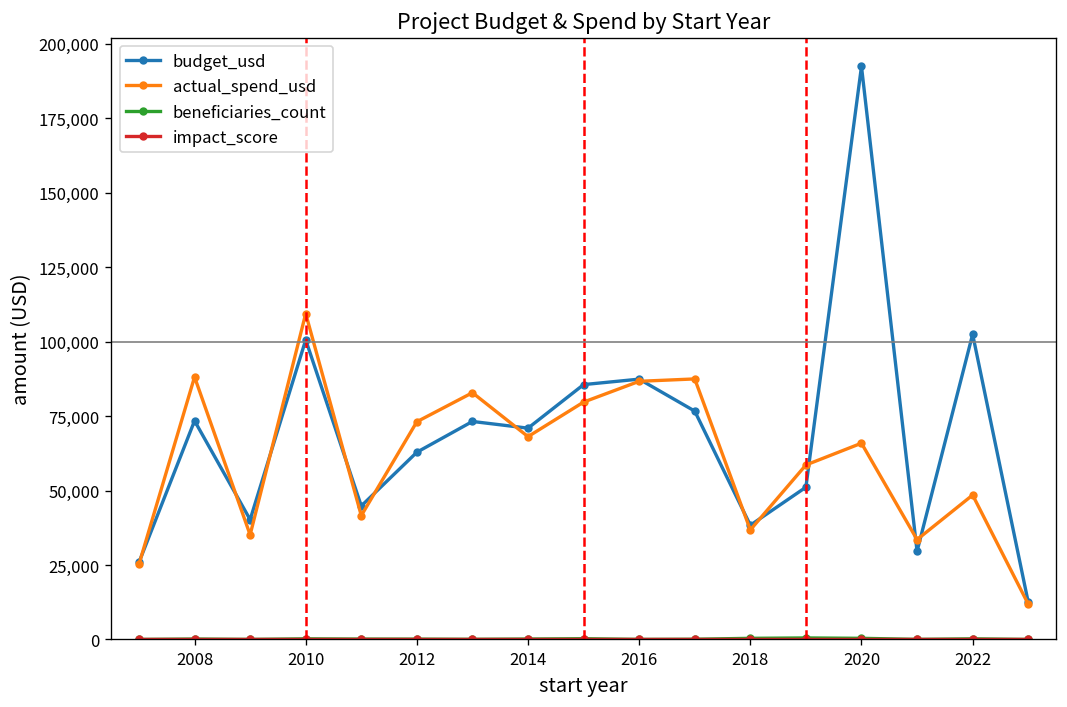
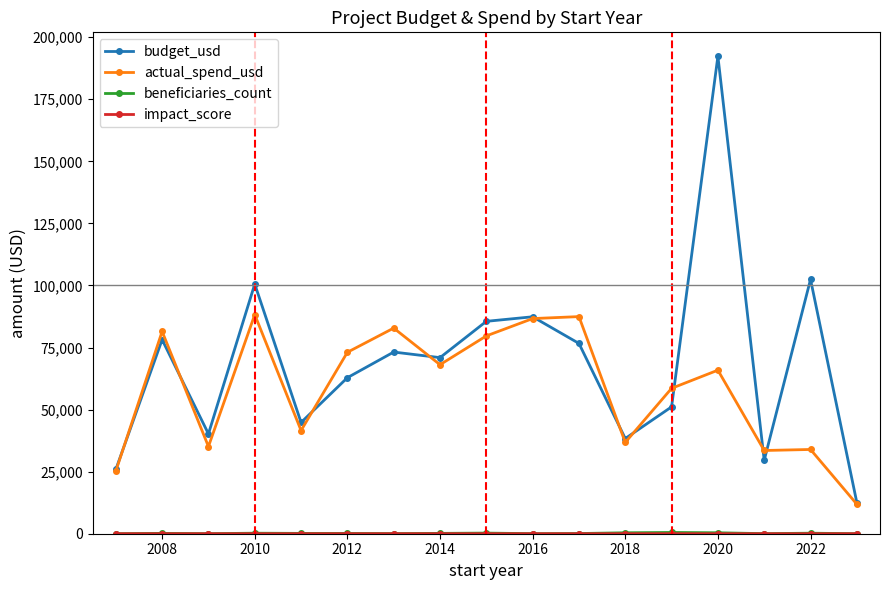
budget_usd, 2008: 73,000 -> 78,000
actual_spend_usd, 2008: 88,000 -> 81,000
actual_spend_usd, 2010: 109,000 -> 88,000
actual_spend_usd, 2022: 48,000 -> 34,000
